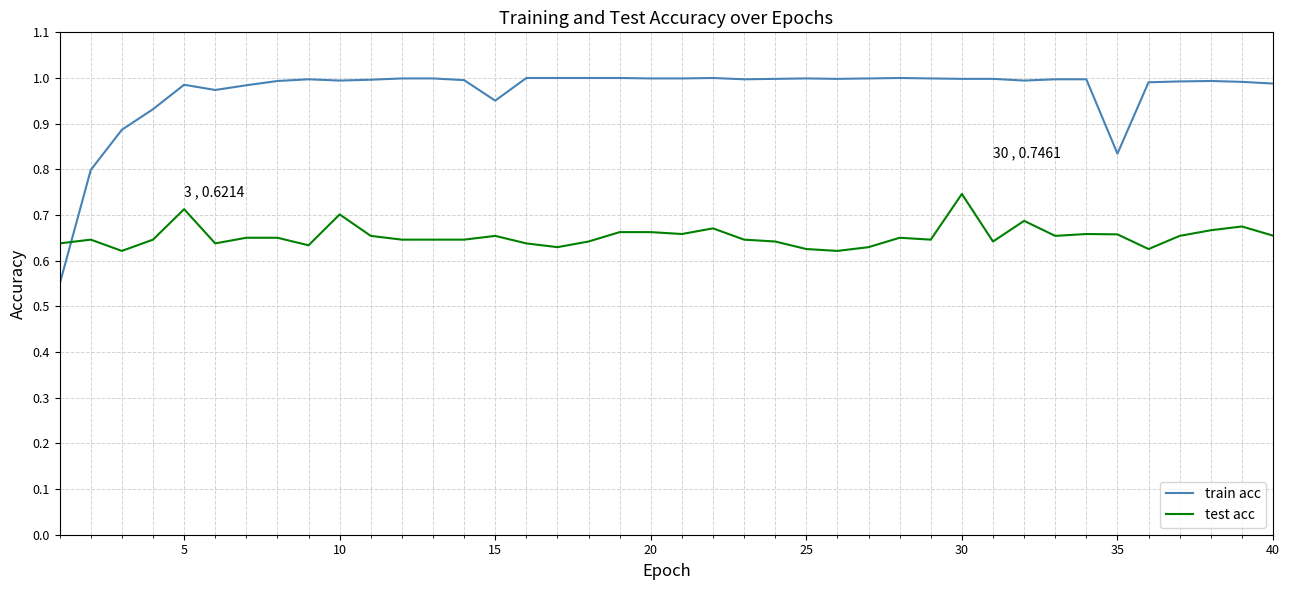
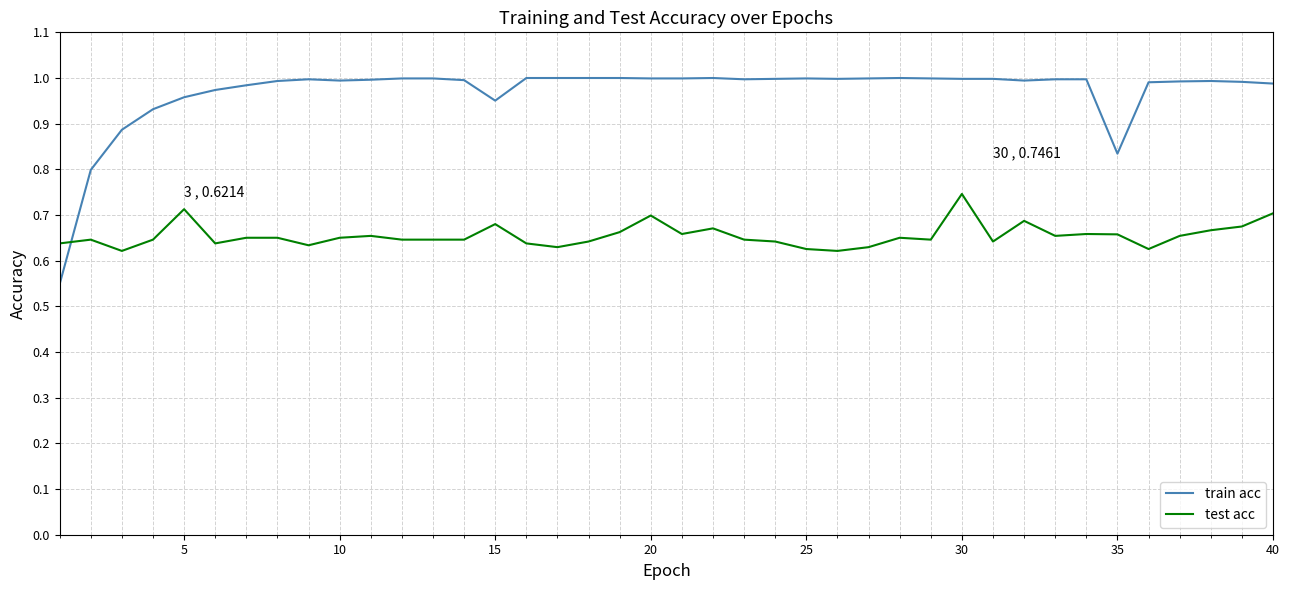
train acc, 5: 0.99 -> 0.96
test acc, 10: 0.70 -> 0.65
test acc, 15: 0.65 -> 0.68
test acc, 20: 0.66 -> 0.70
test acc, 40: 0.65 -> 0.70
